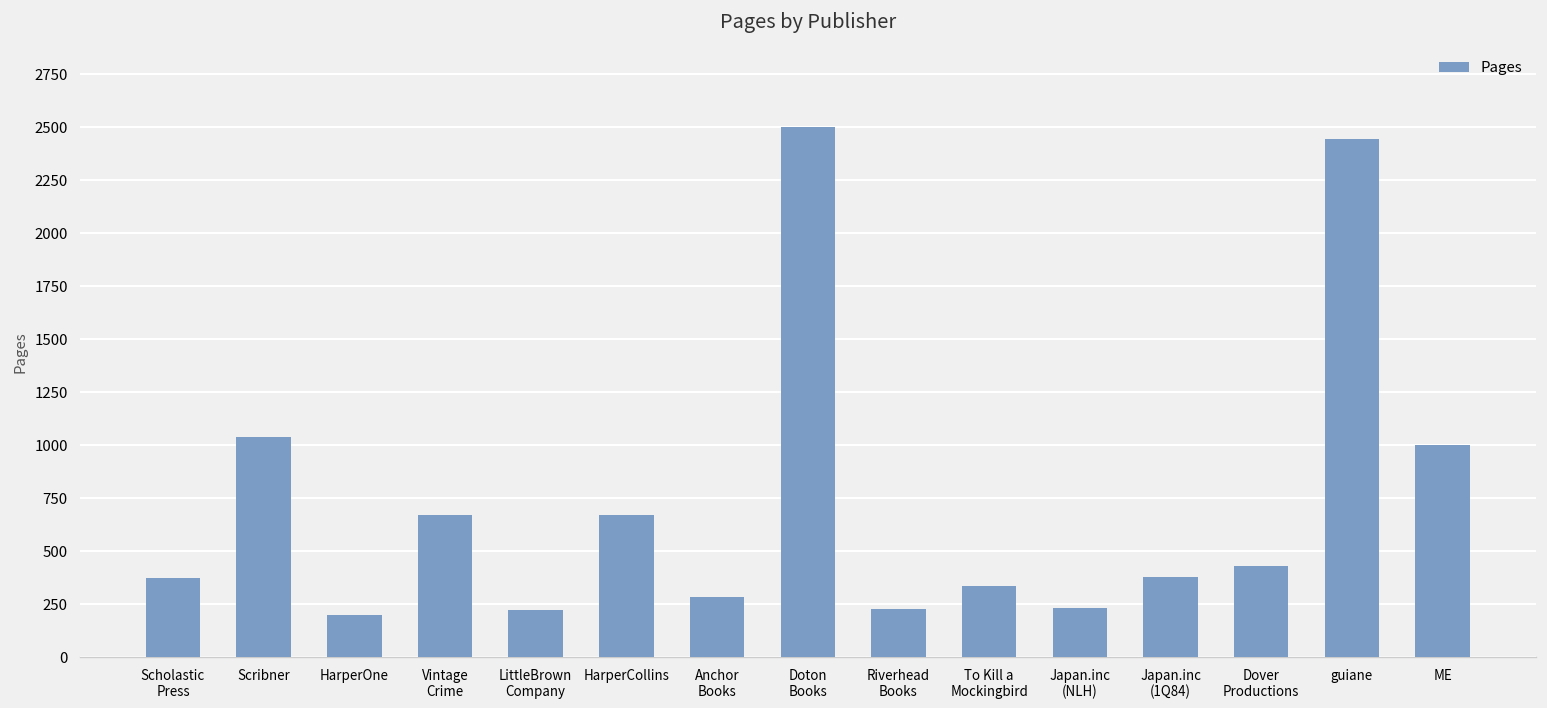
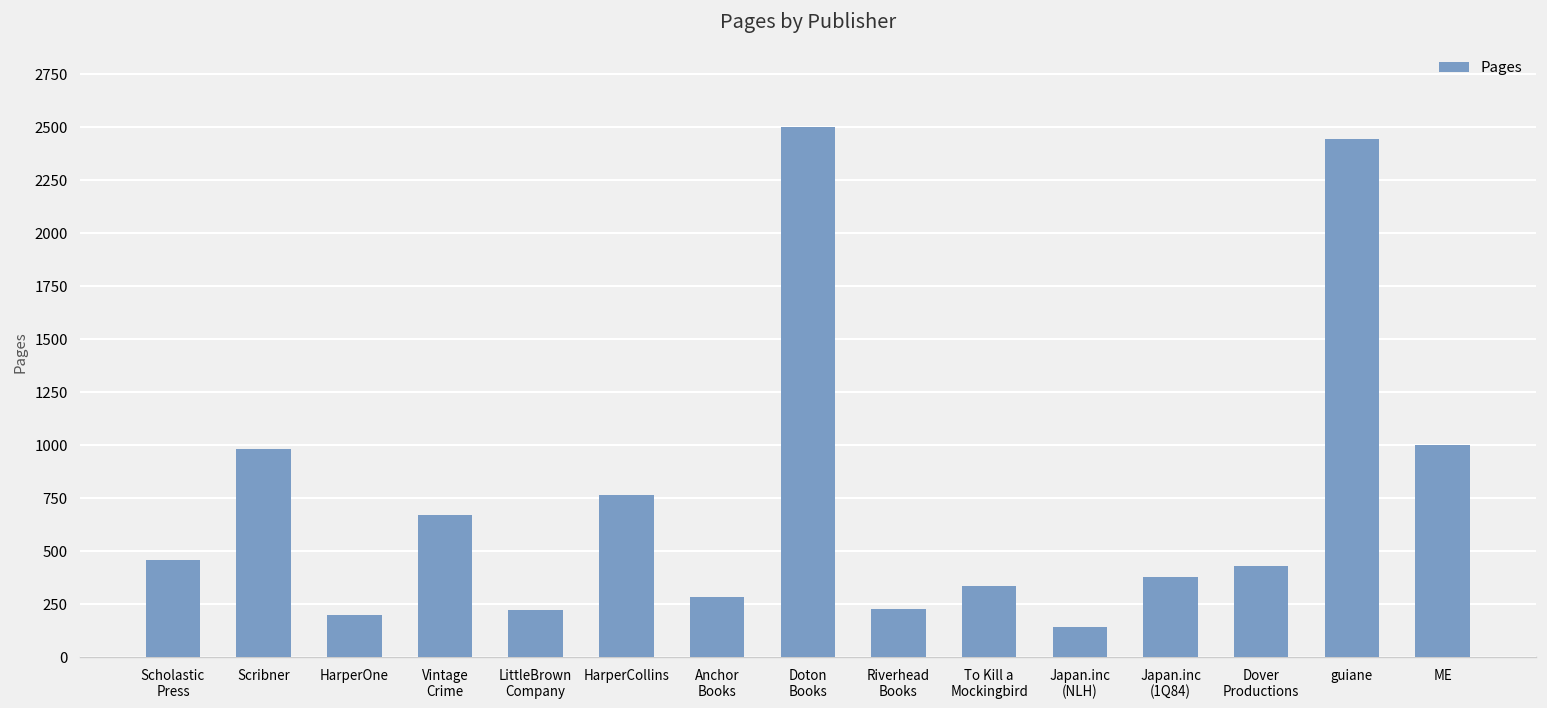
Scholastic Press: 370 -> 460
Scribner: 1040 -> 980
HarperCollins: 670 -> 770
Japan.inc (NLH): 230 -> 140
